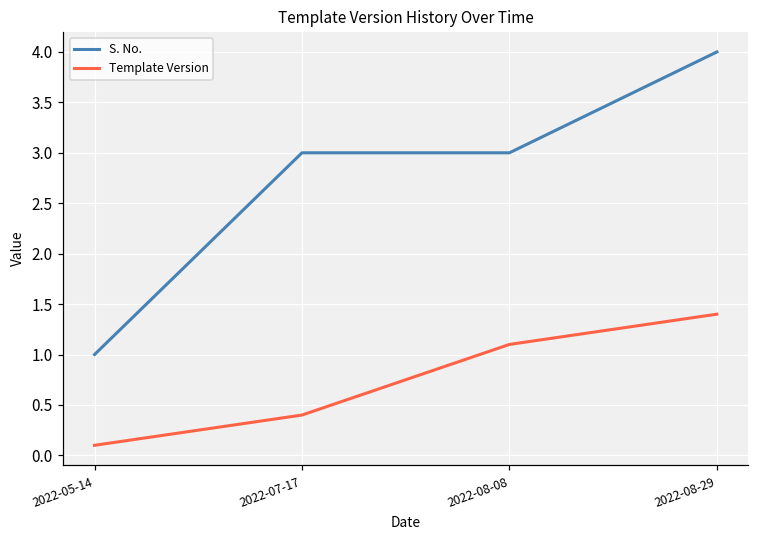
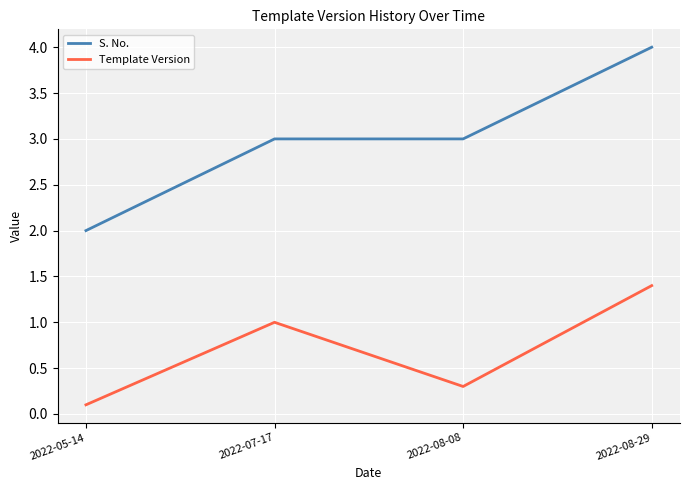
S. No., 2022-05-14: 1 -> 2
Template Version, 2022-07-17: 0.4 -> 1.0
Template Version, 2022-08-08: 1.1 -> 0.3
